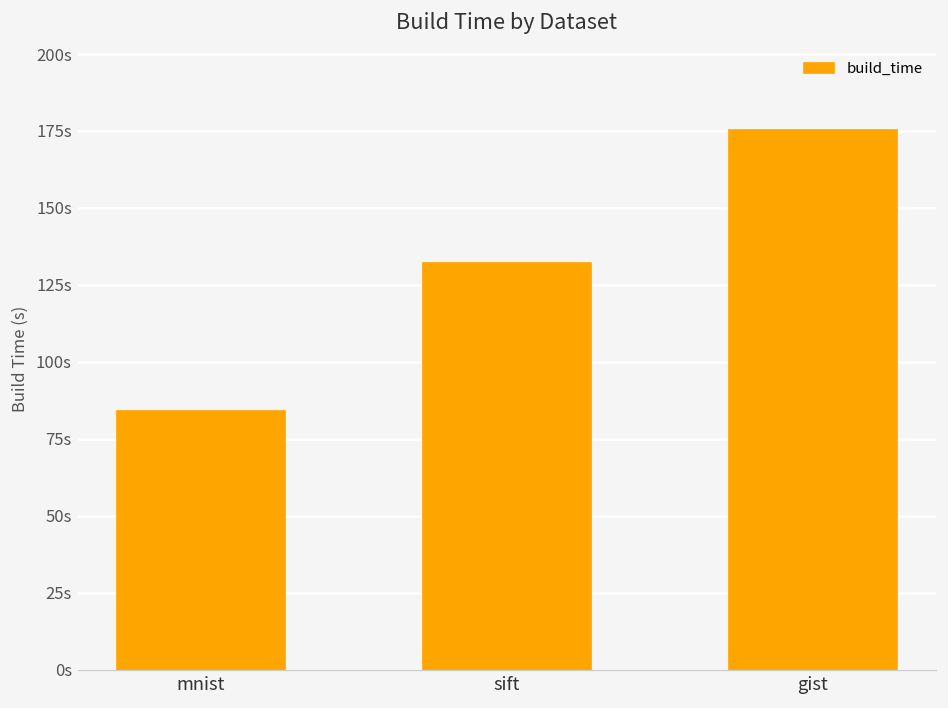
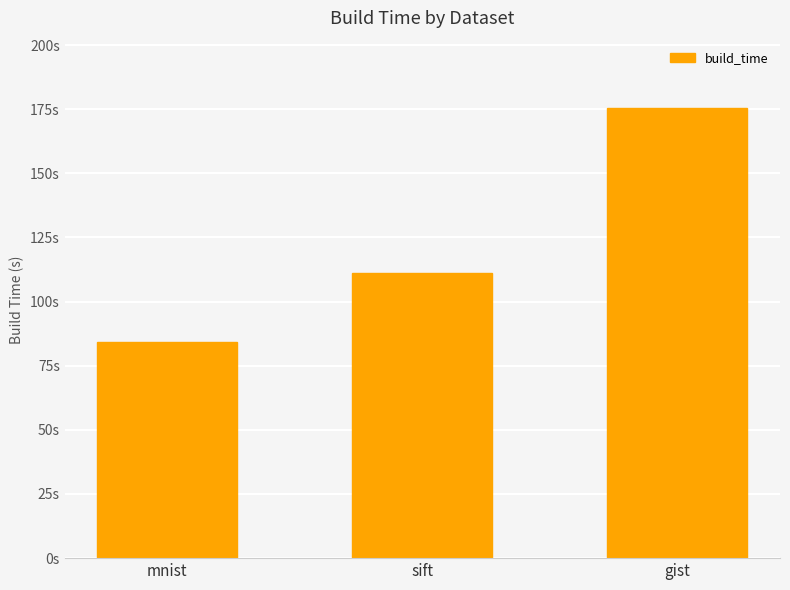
sift: 132s -> 111s
